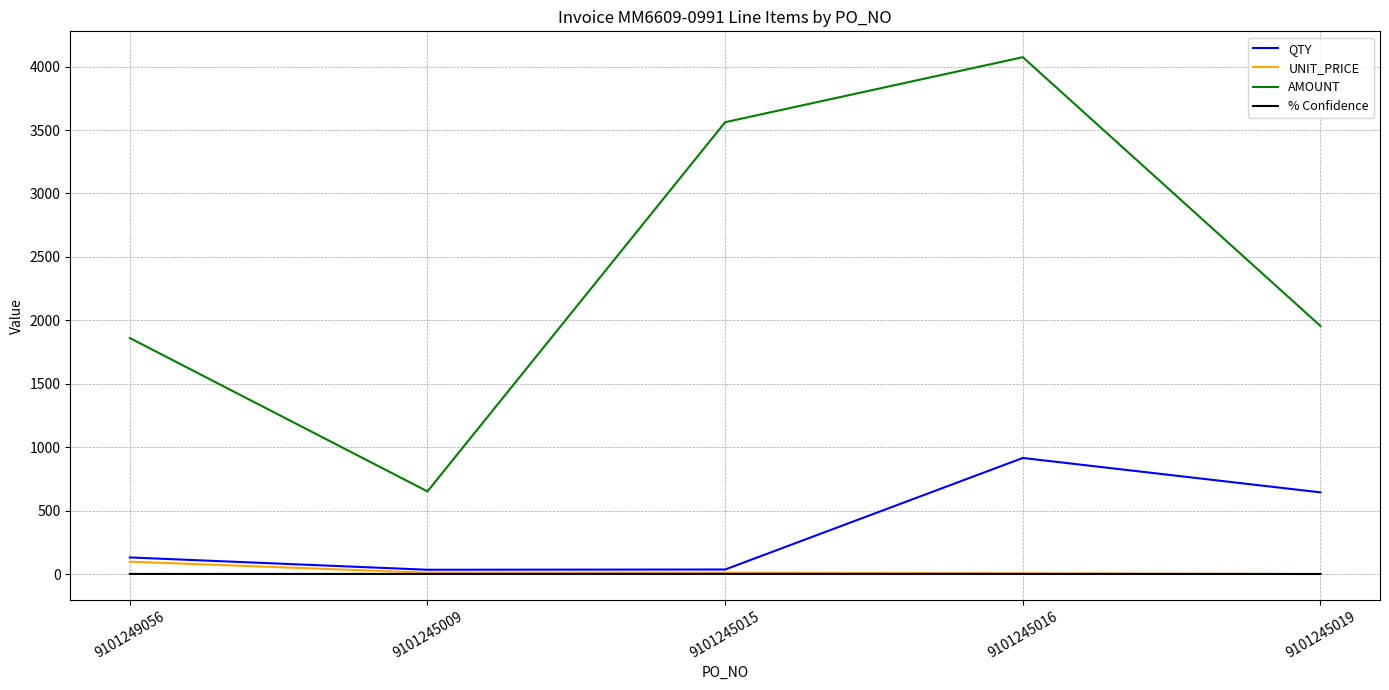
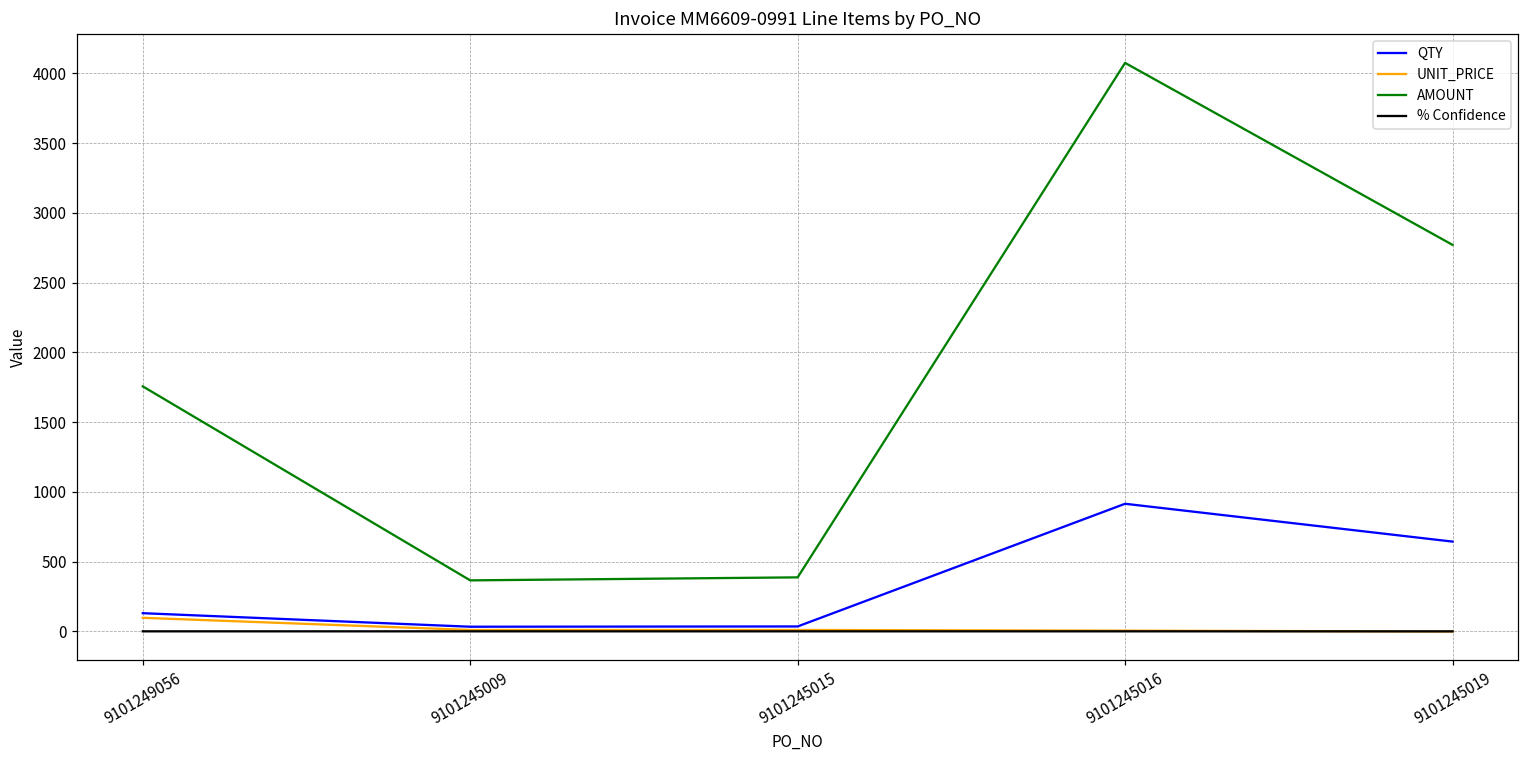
AMOUNT, 9101249056: 1860 -> 1760
AMOUNT, 9101245009: 650 -> 370
AMOUNT, 9101245015: 3560 -> 390
AMOUNT, 9101245019: 1960 -> 2770
